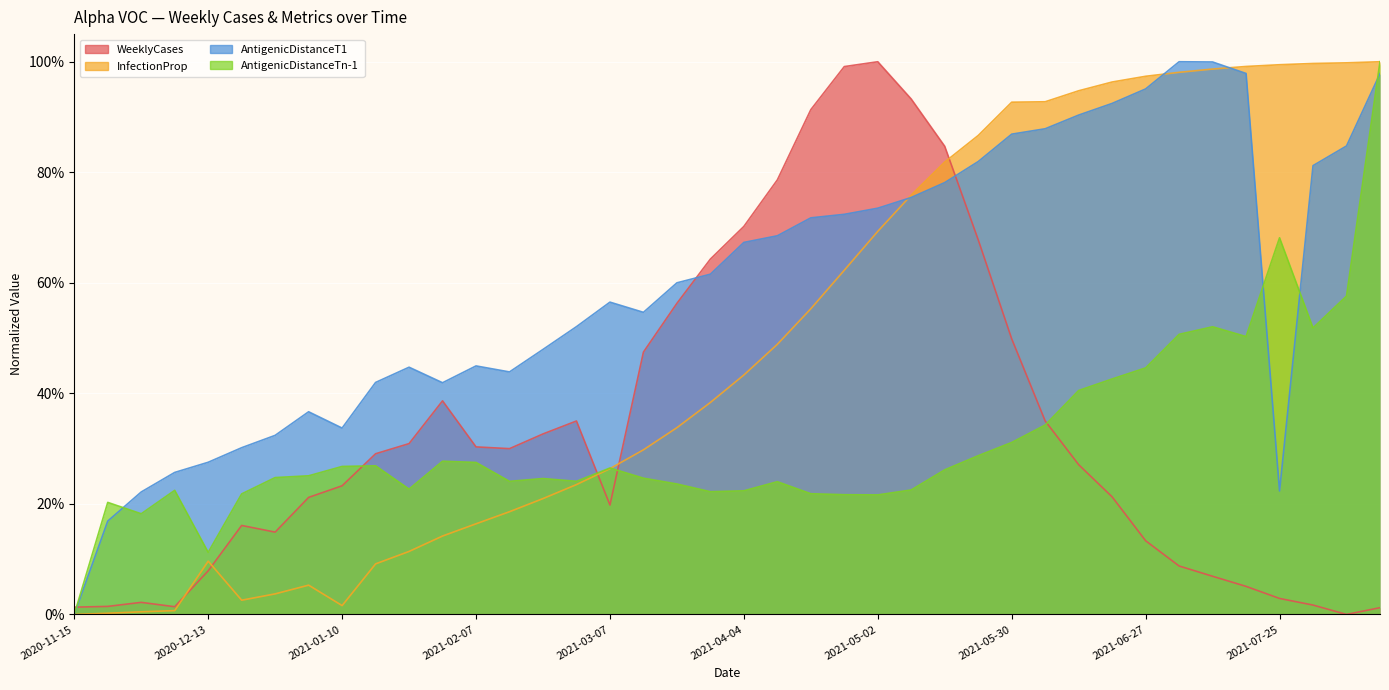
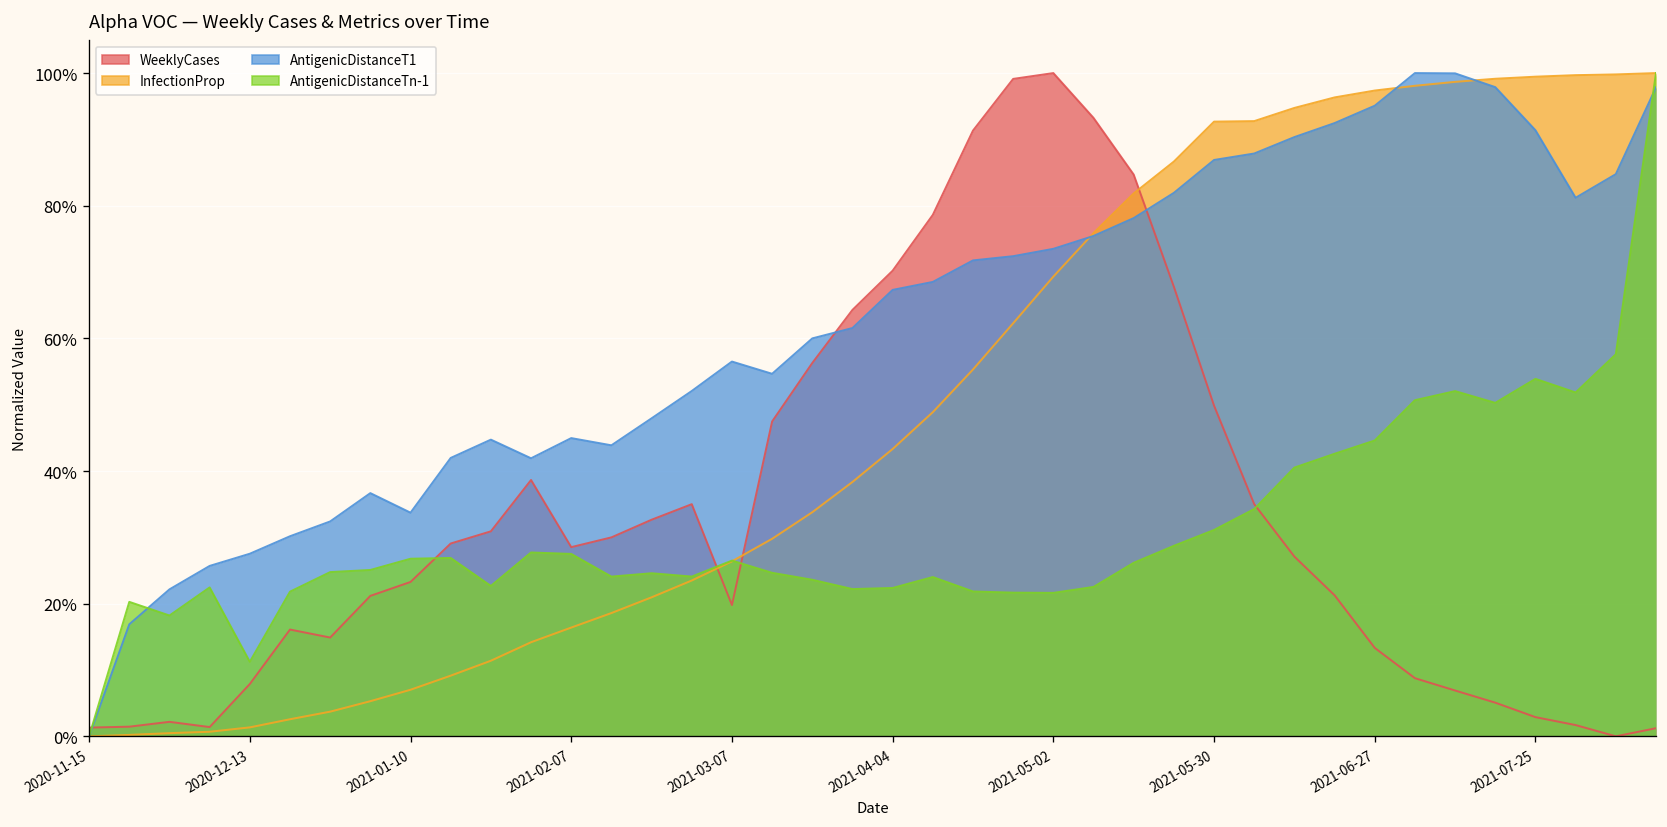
InfectionProp, 2020-12-13: 10% -> 1%
InfectionProp, 2021-01-10: 2% -> 7%
WeeklyCases, 2021-02-07: 30% -> 29%
AntigenicDistanceT1, 2021-07-25: 22% -> 91%
AntigenicDistanceTn-1, 2021-07-25: 68% -> 54%
